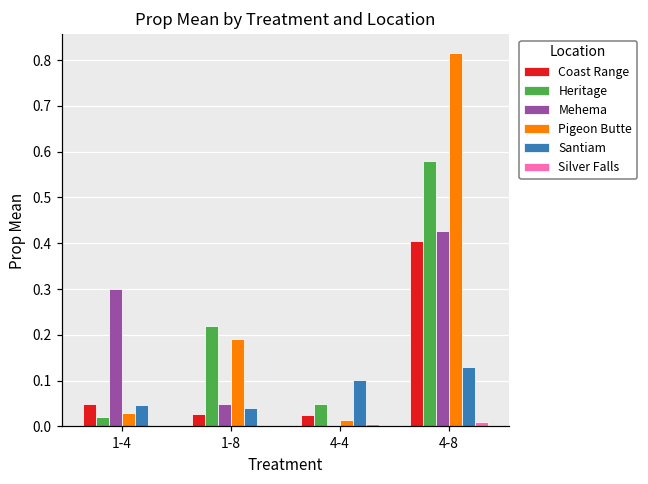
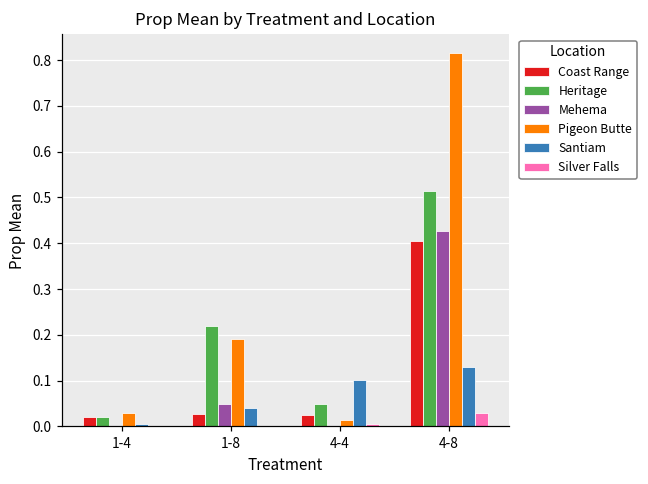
Coast Range, 1-4: 0.05 -> 0.02
Mehema, 1-4: 0.3 -> 0.0
Santiam, 1-4: 0.05 -> 0.01
Heritage, 4-8: 0.58 -> 0.52
Silver Falls, 4-8: 0.01 -> 0.03
